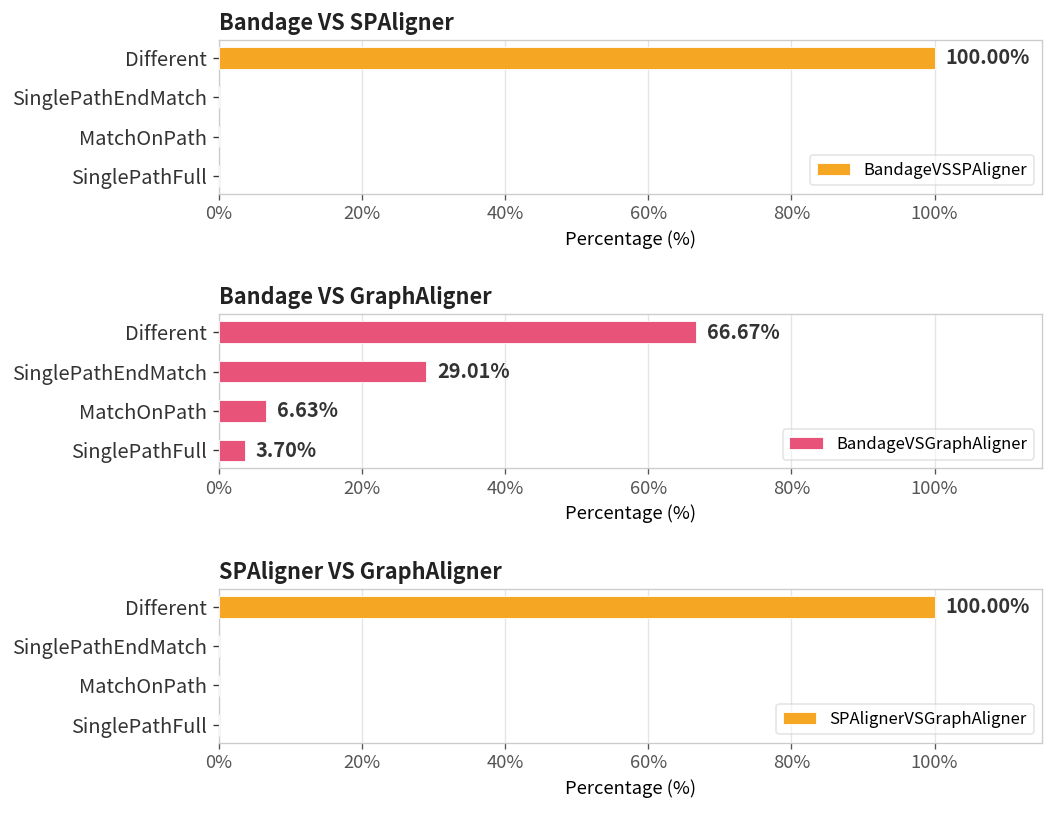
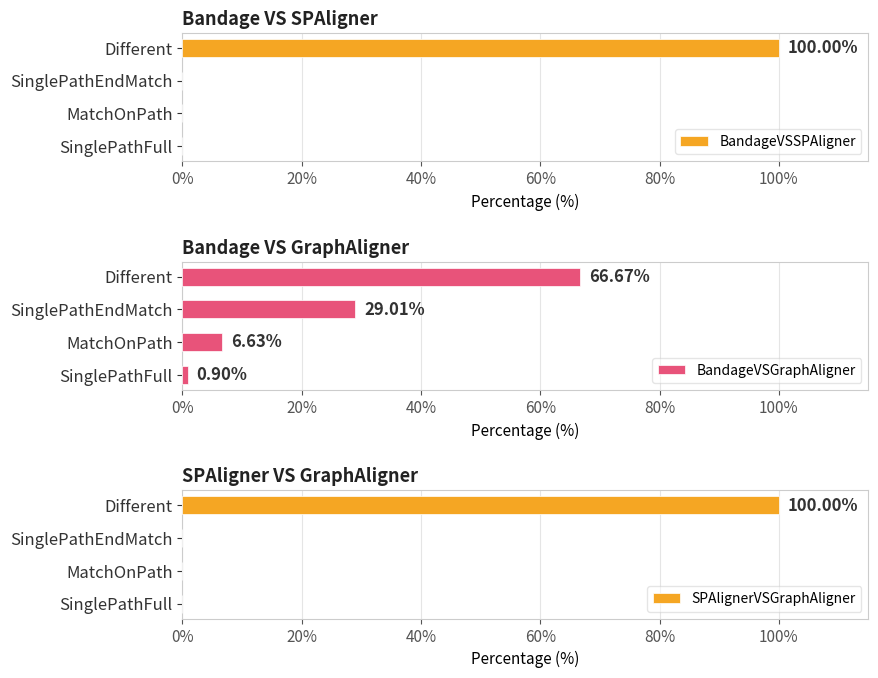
Bandage VS GraphAligner, SinglePathFull: 3.70% -> 0.90%
